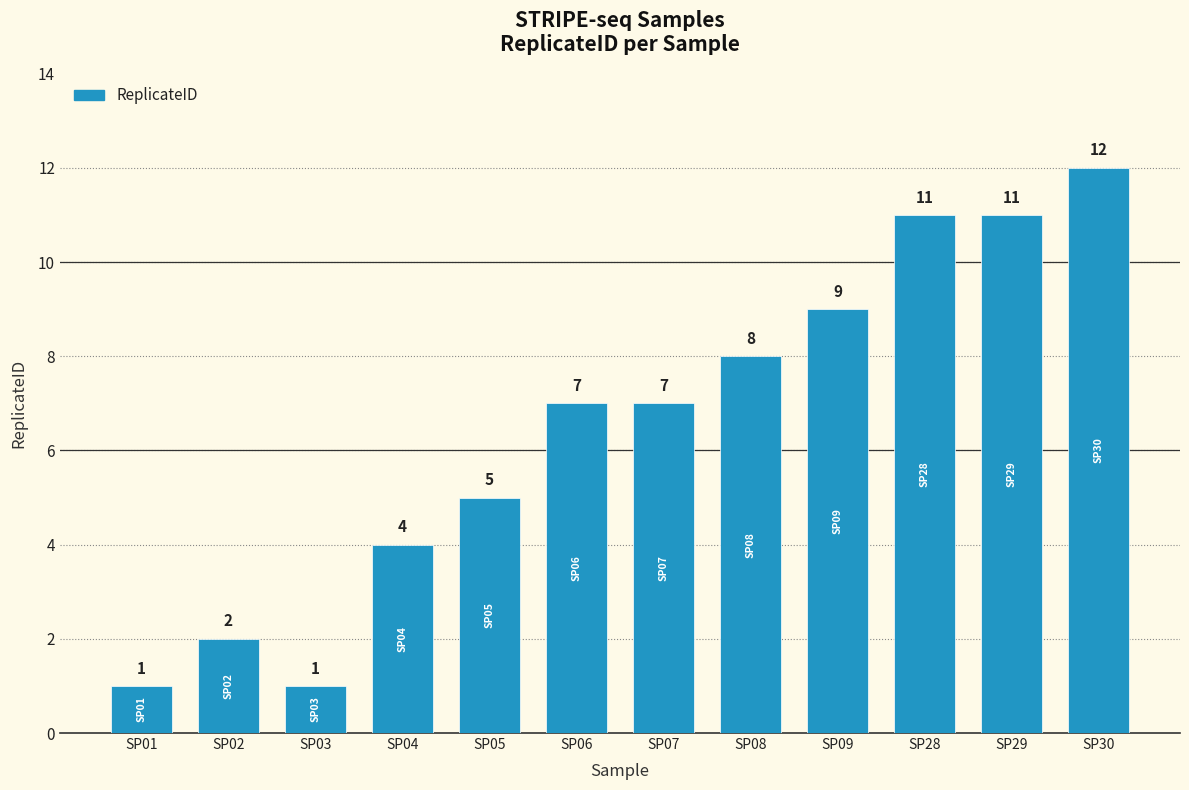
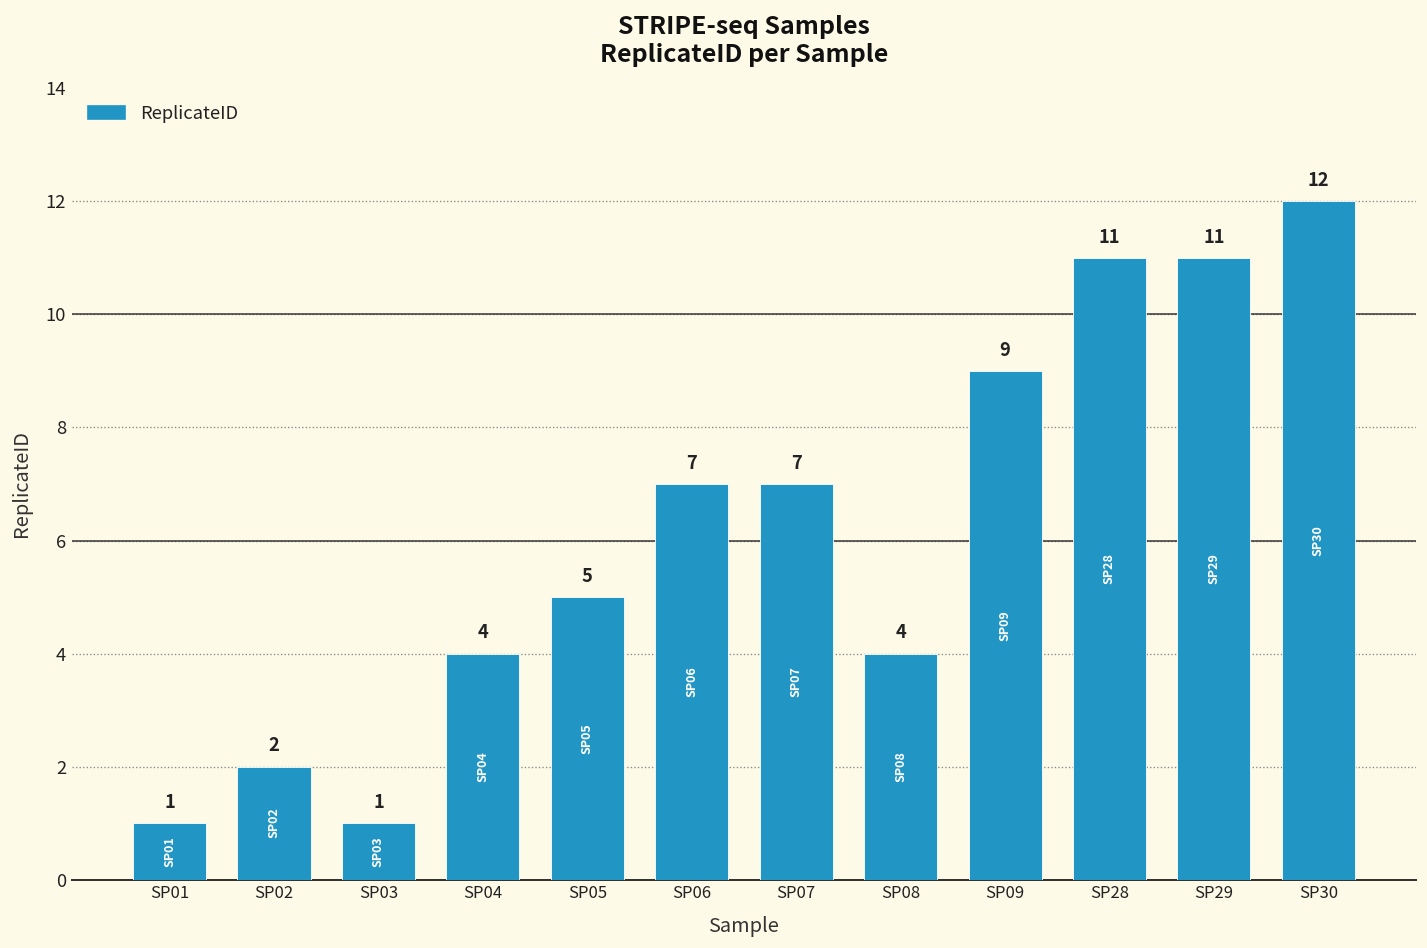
SP08: 8 -> 4
